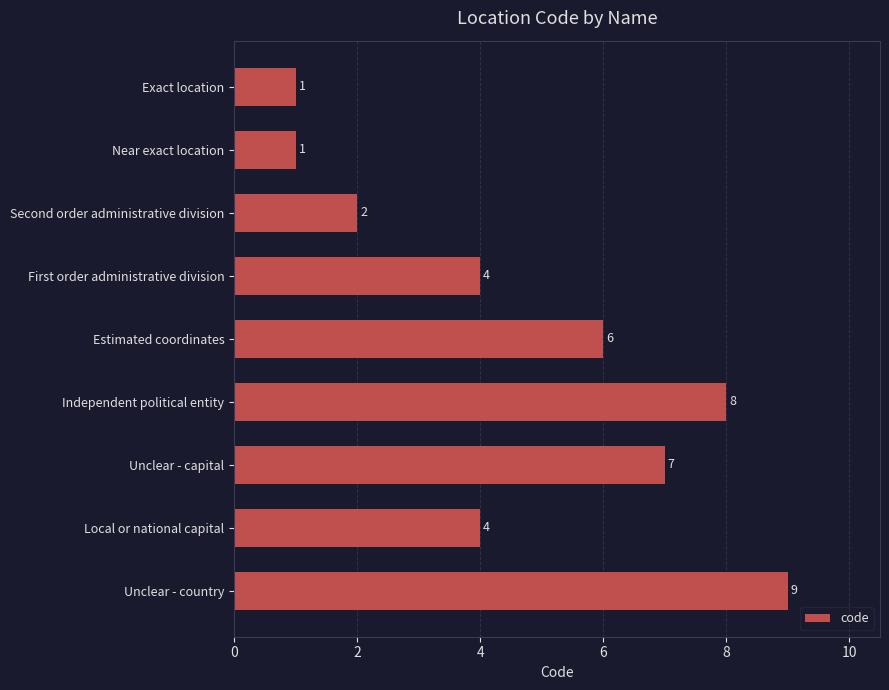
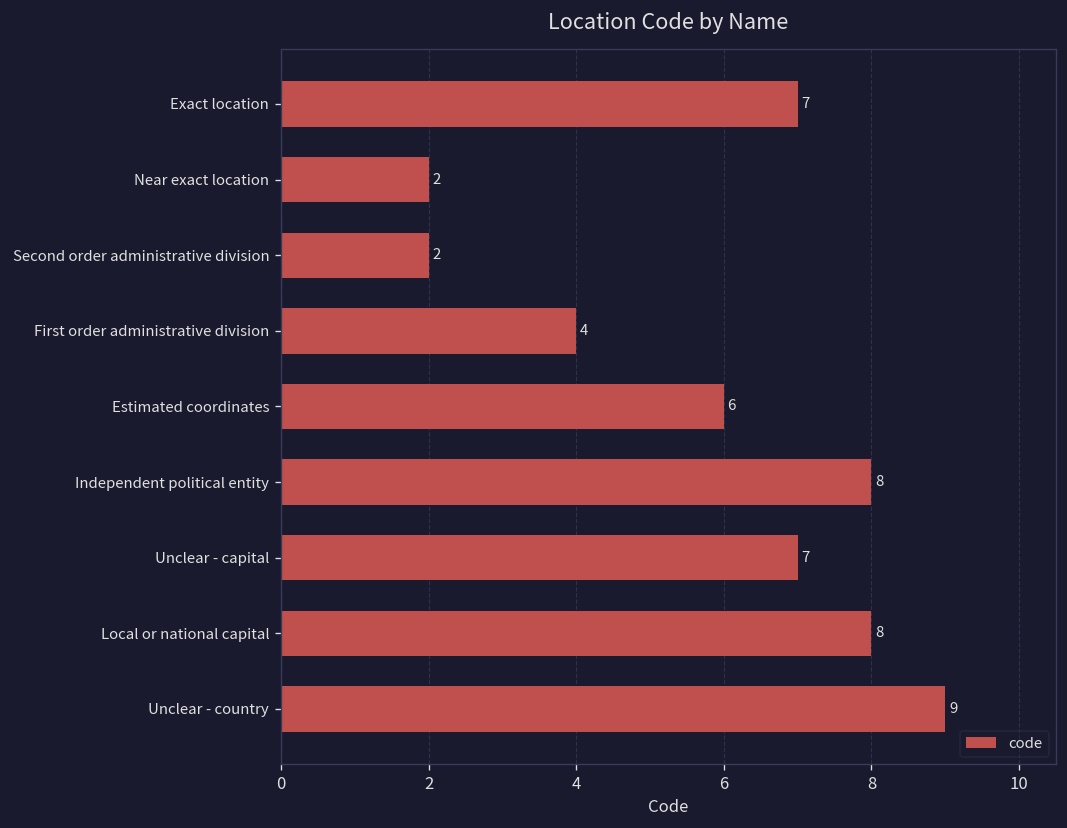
Exact location: 1 -> 7
Near exact location: 1 -> 2
Local or national capital: 4 -> 8
